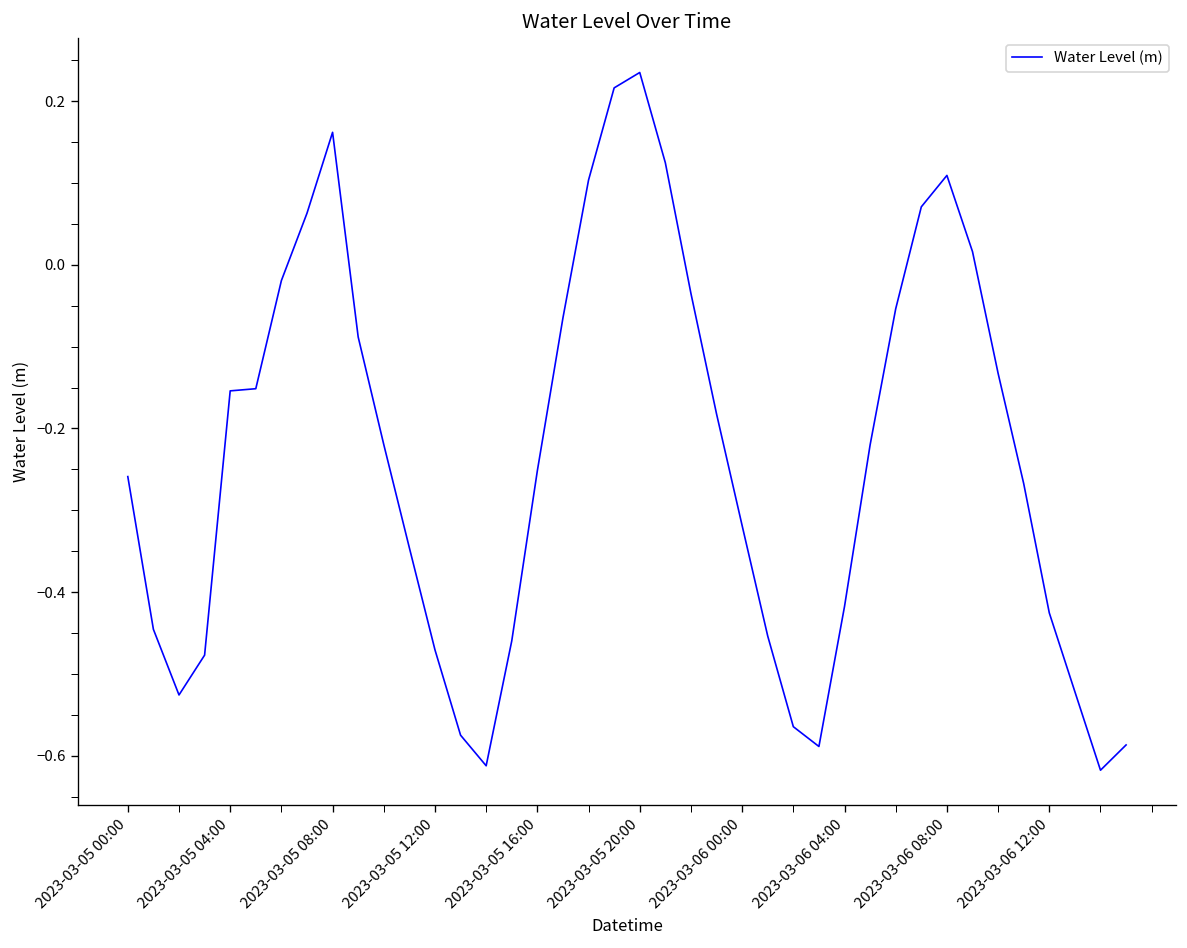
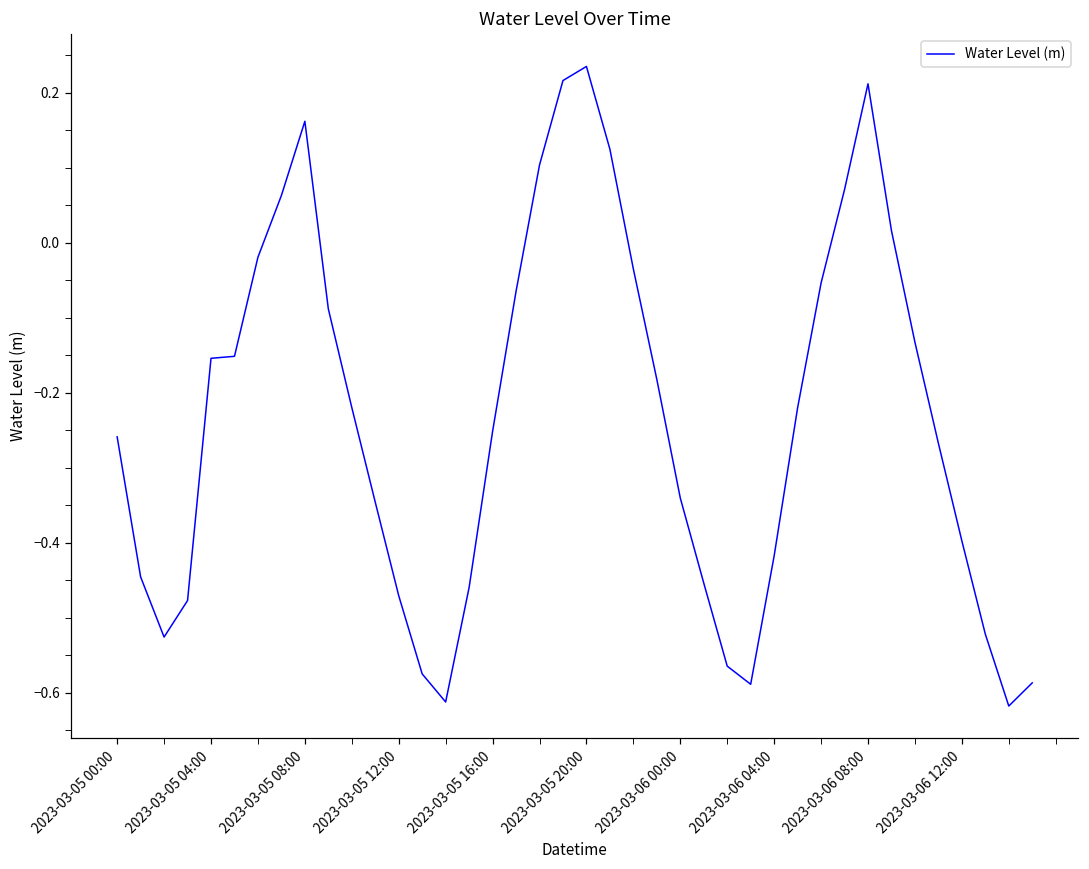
2023-03-06 00:00: -0.32 -> -0.34
2023-03-06 08:00: 0.11 -> 0.21
2023-03-06 12:00: -0.43 -> -0.40
